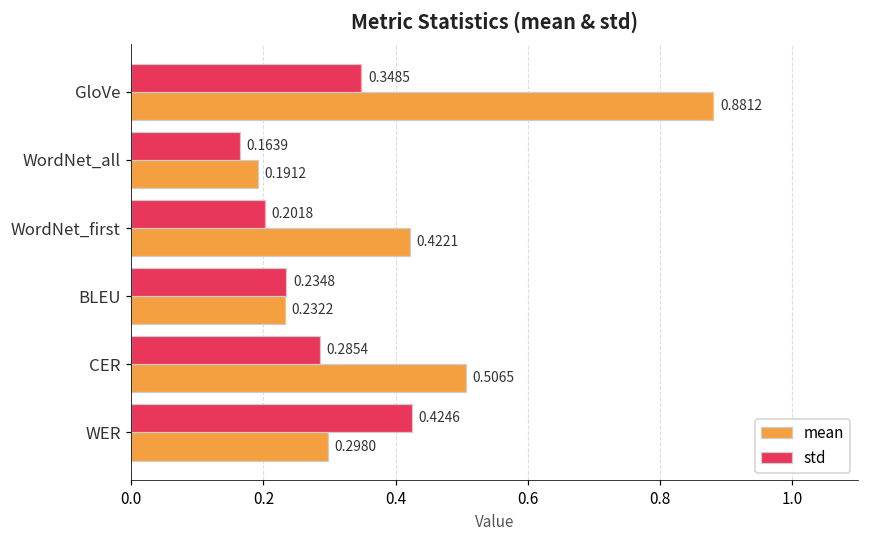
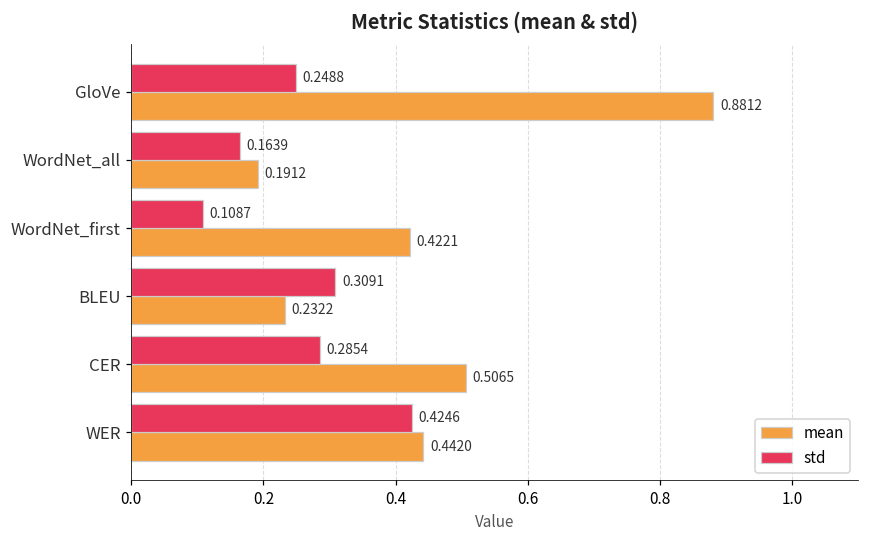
std, GloVe: 0.3485 -> 0.2488
std, WordNet_first: 0.2018 -> 0.1087
std, BLEU: 0.2348 -> 0.3091
mean, WER: 0.2980 -> 0.4420
